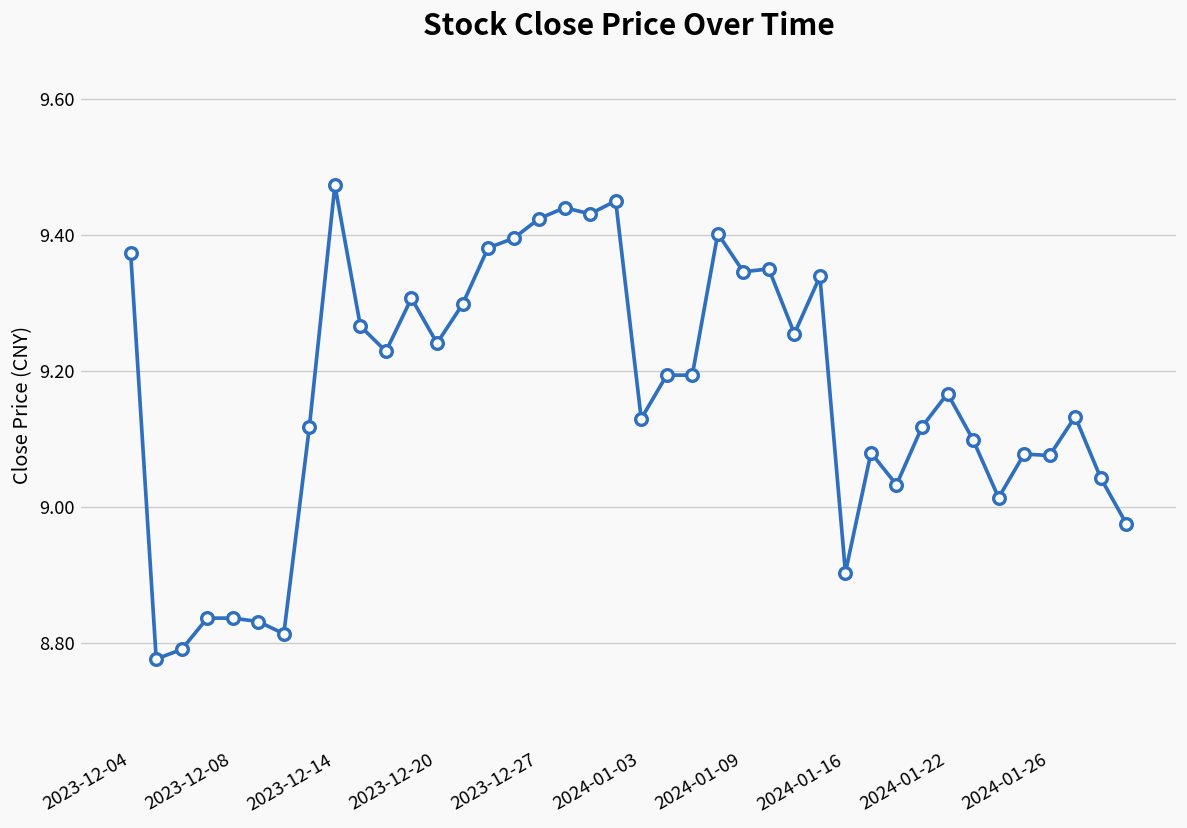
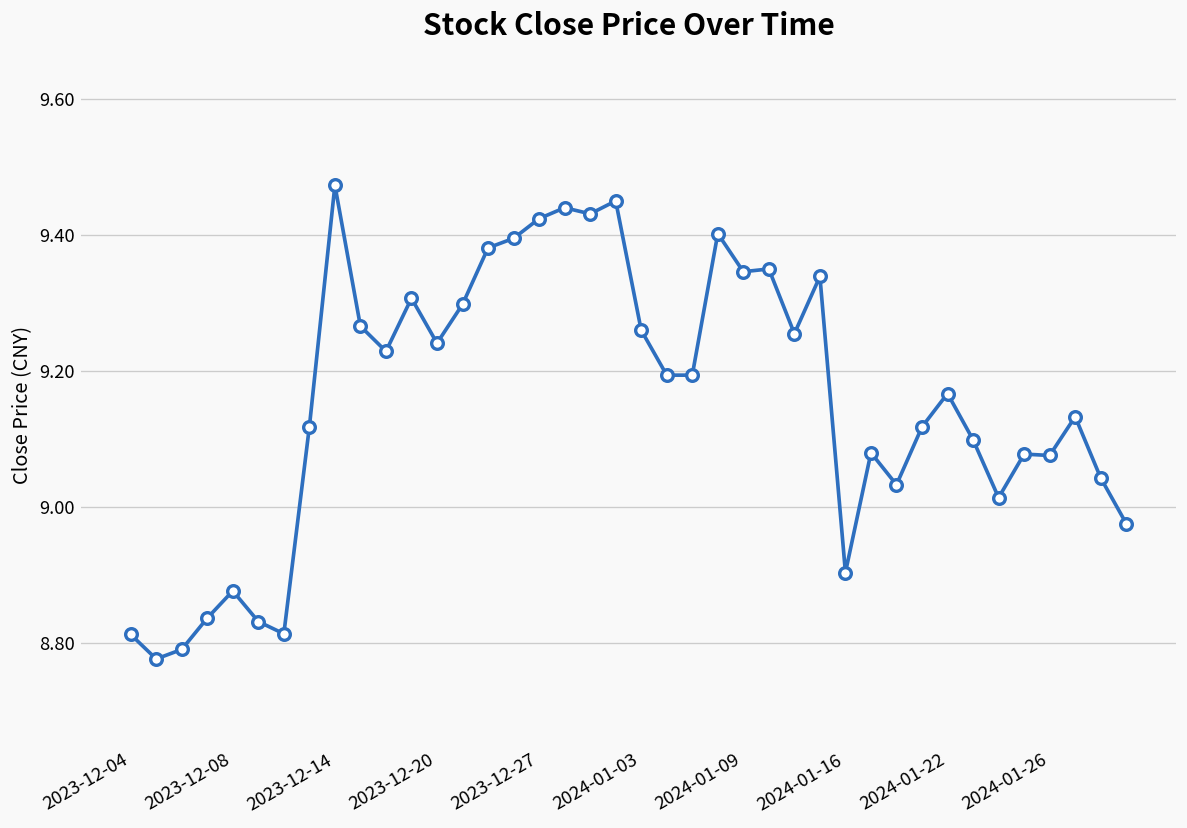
2023-12-04: 9.37 -> 8.81
2023-12-08: 8.84 -> 8.88
2024-01-03: 9.13 -> 9.26
